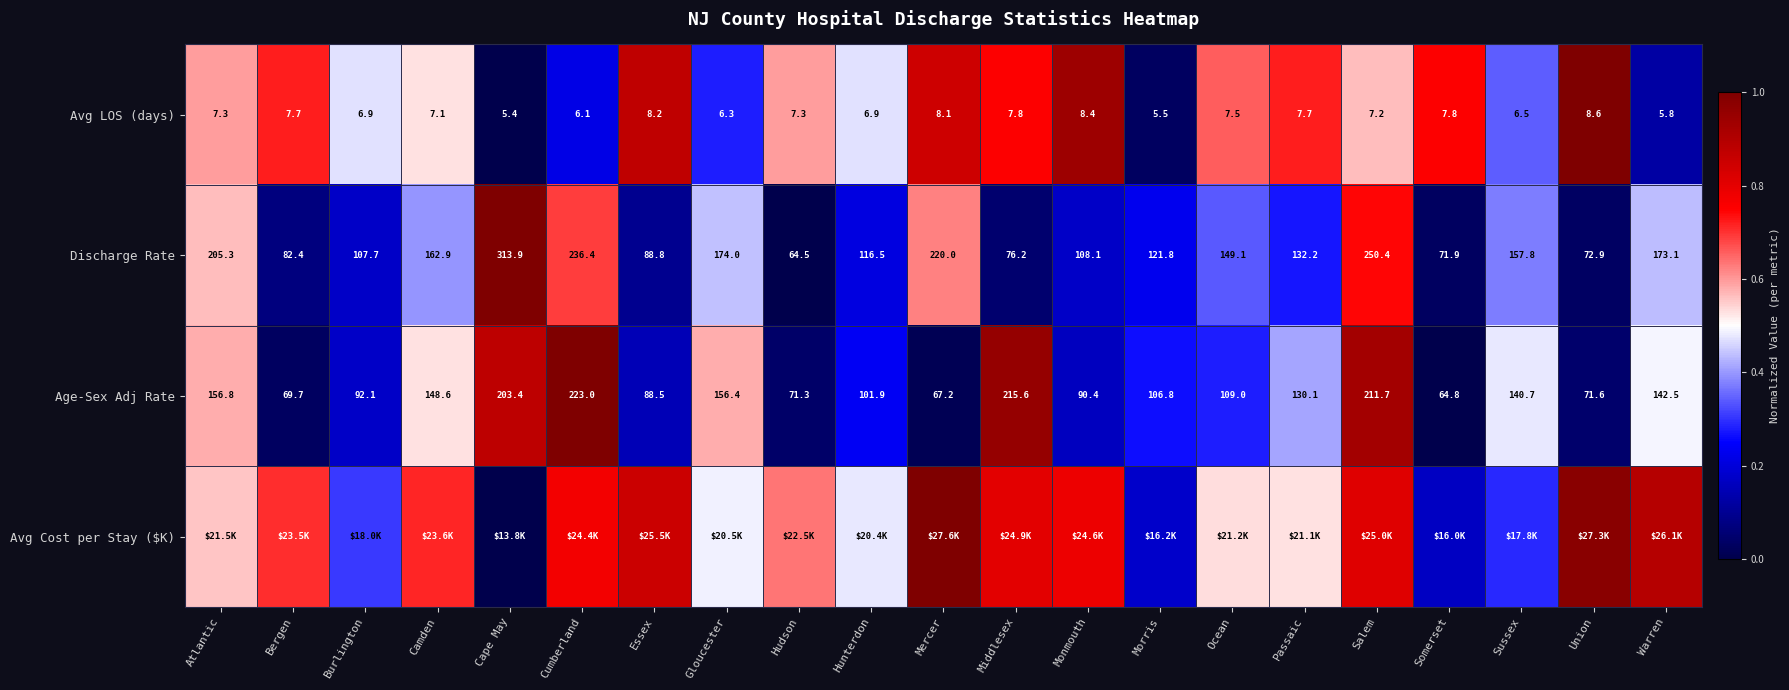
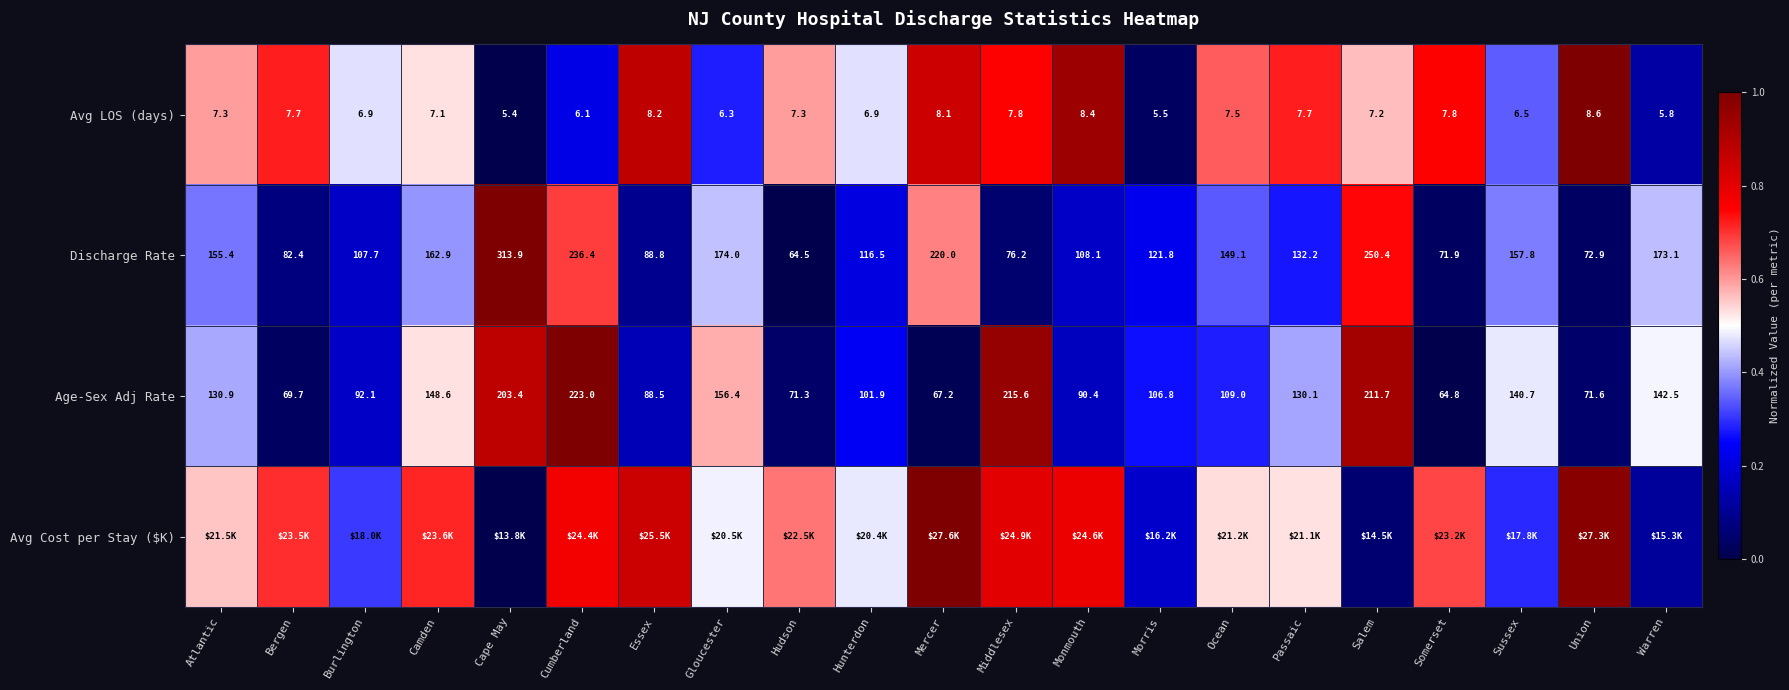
Discharge Rate, Atlantic: 205.3 -> 155.4
Age-Sex Adj Rate, Atlantic: 156.8 -> 130.9
Avg Cost per Stay ($K), Salem: $25.0K -> $14.5K
Avg Cost per Stay ($K), Somerset: $16.0K -> $23.2K
Avg Cost per Stay ($K), Warren: $26.1K -> $15.3K
